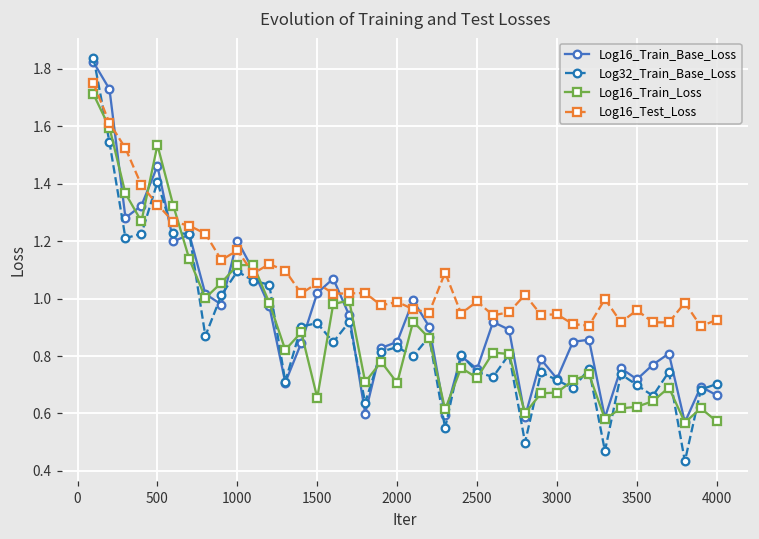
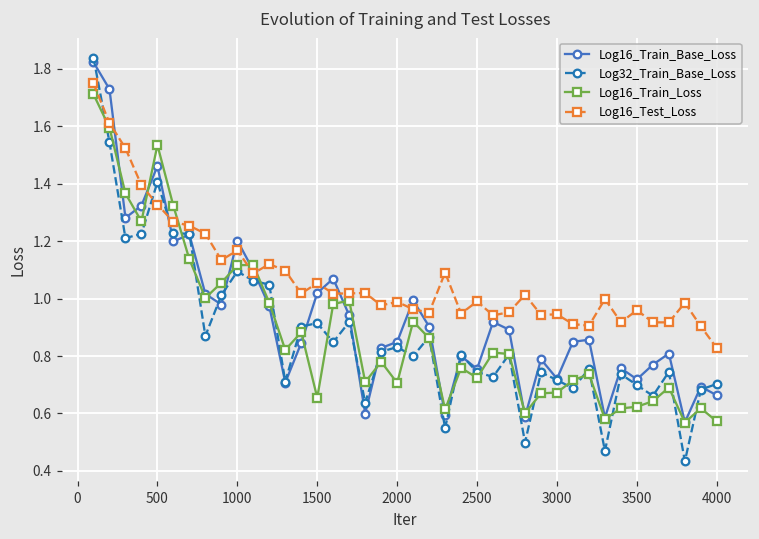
Log16_Test_Loss, 4000: 0.93 -> 0.83
